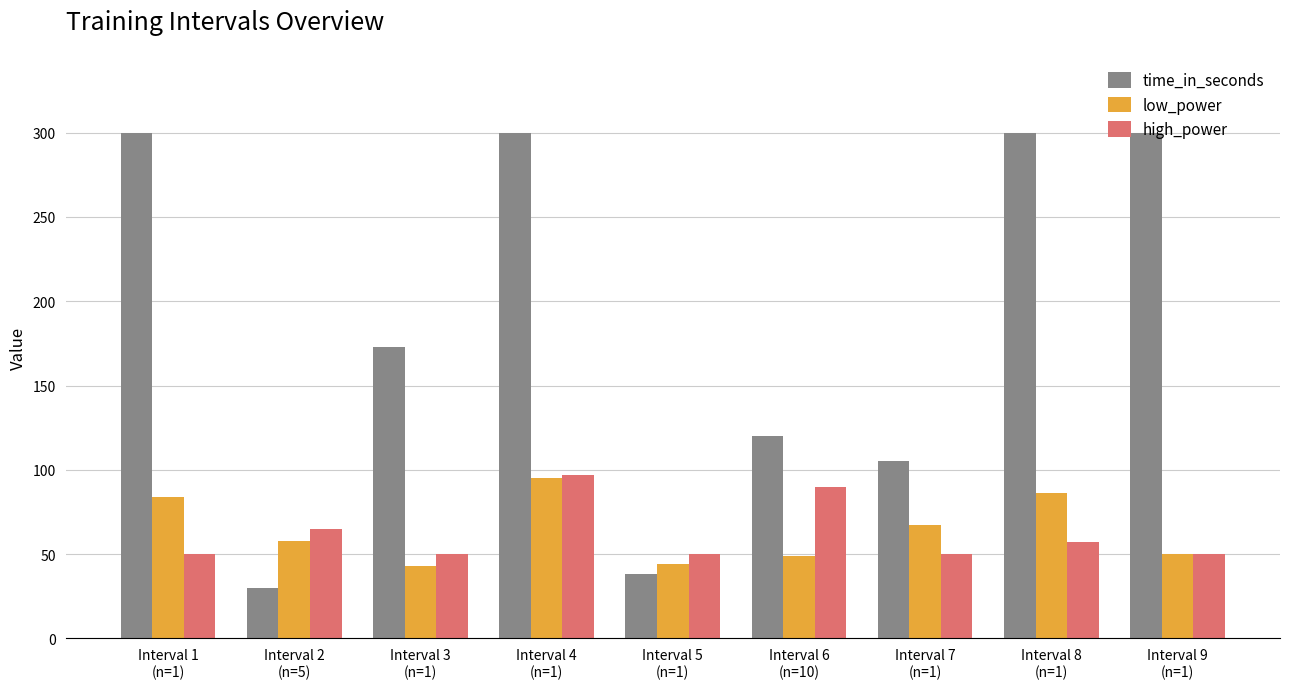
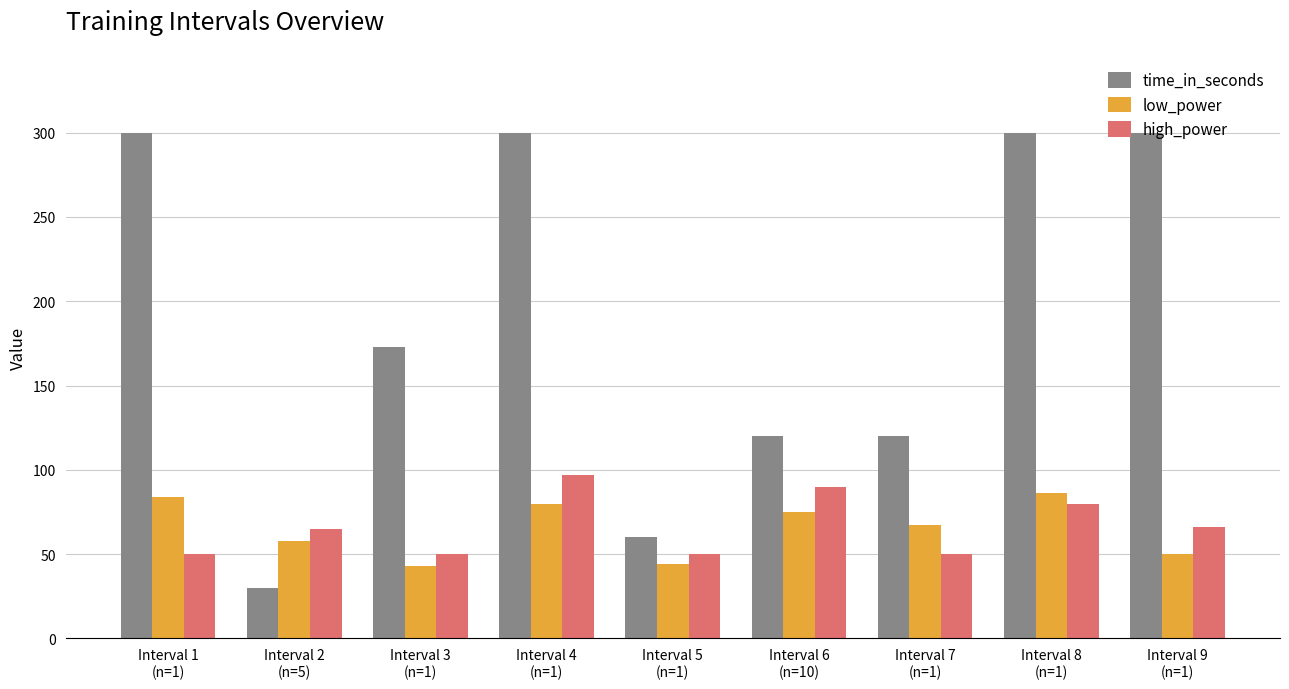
low_power, Interval 4 (n=1): 95 -> 80
time_in_seconds, Interval 5 (n=1): 38 -> 60
low_power, Interval 6 (n=10): 49 -> 75
time_in_seconds, Interval 7 (n=1): 105 -> 120
high_power, Interval 8 (n=1): 57 -> 80
high_power, Interval 9 (n=1): 50 -> 66
